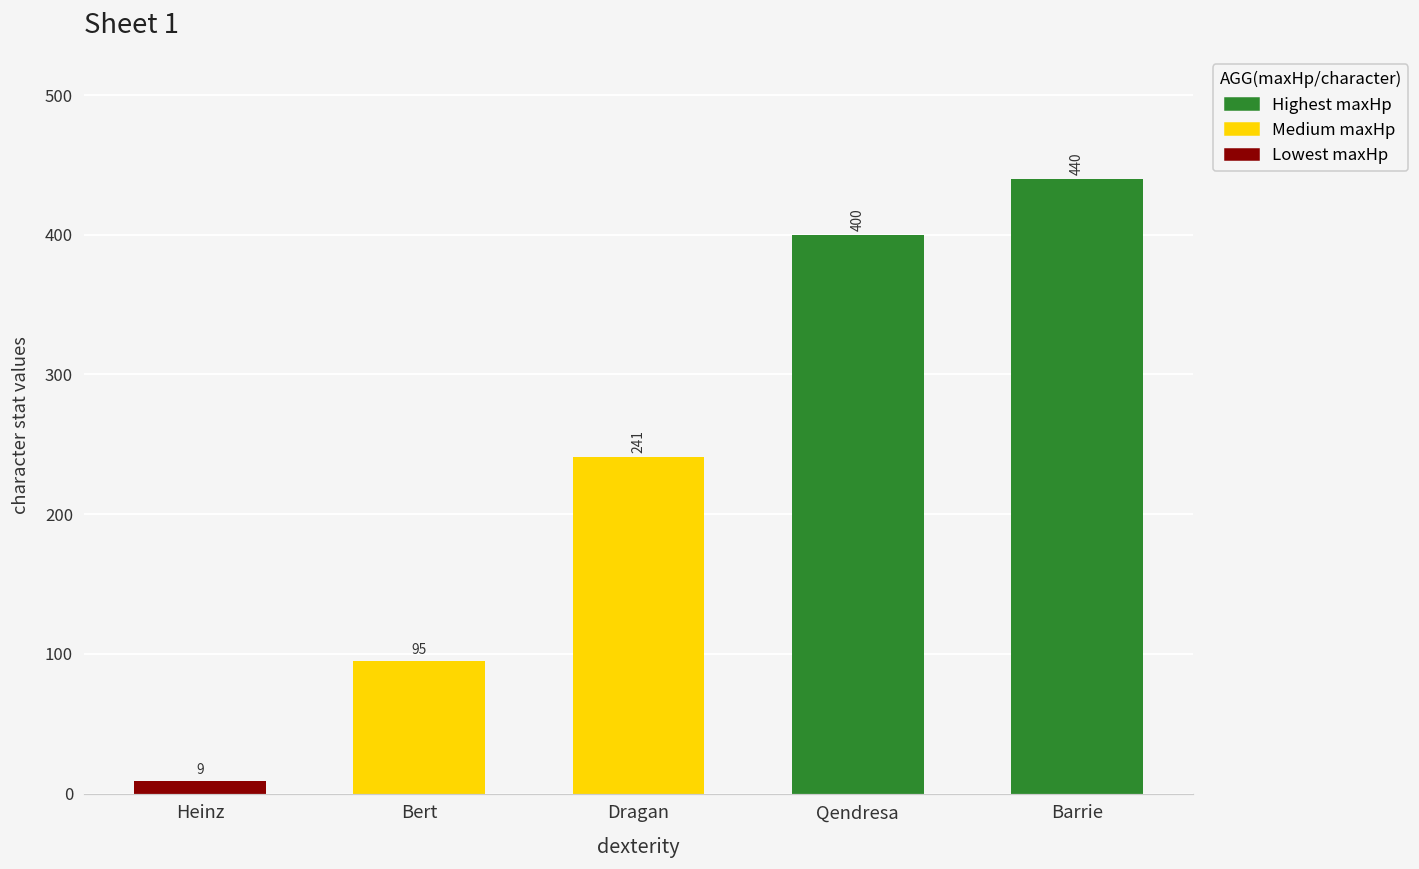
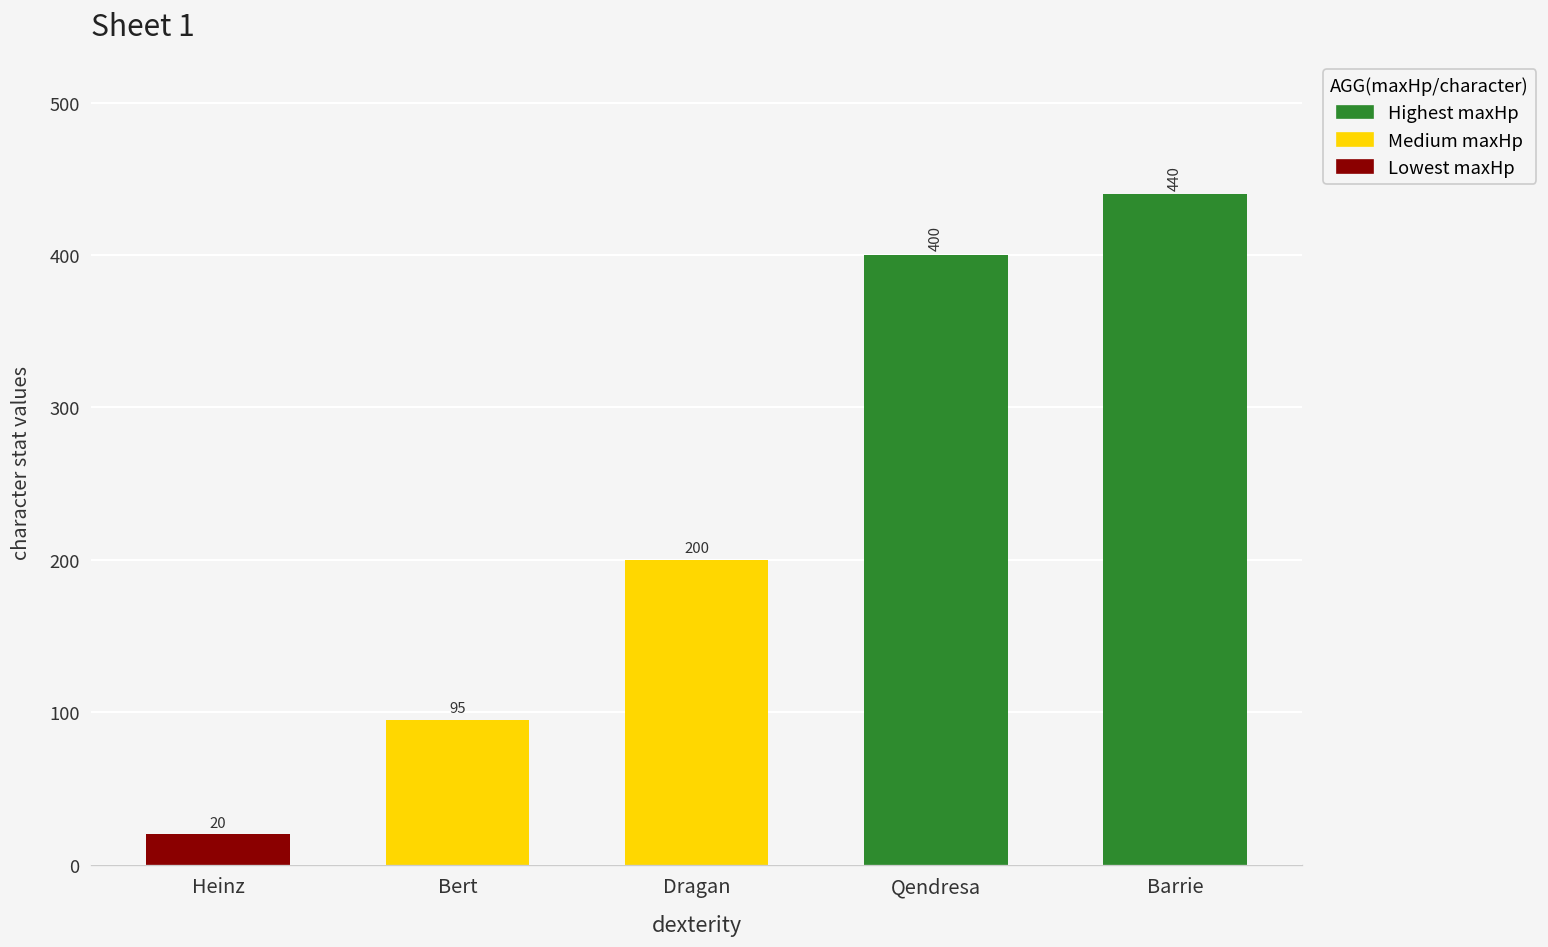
Heinz: 9 -> 20
Dragan: 241 -> 200
